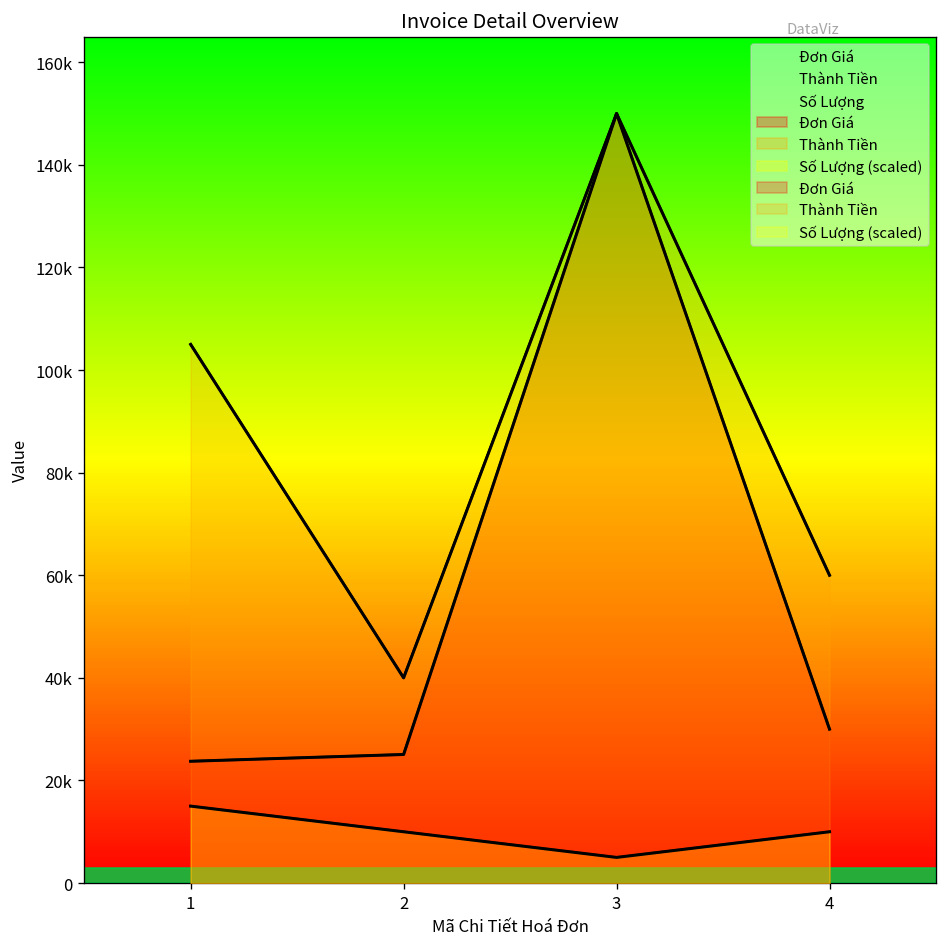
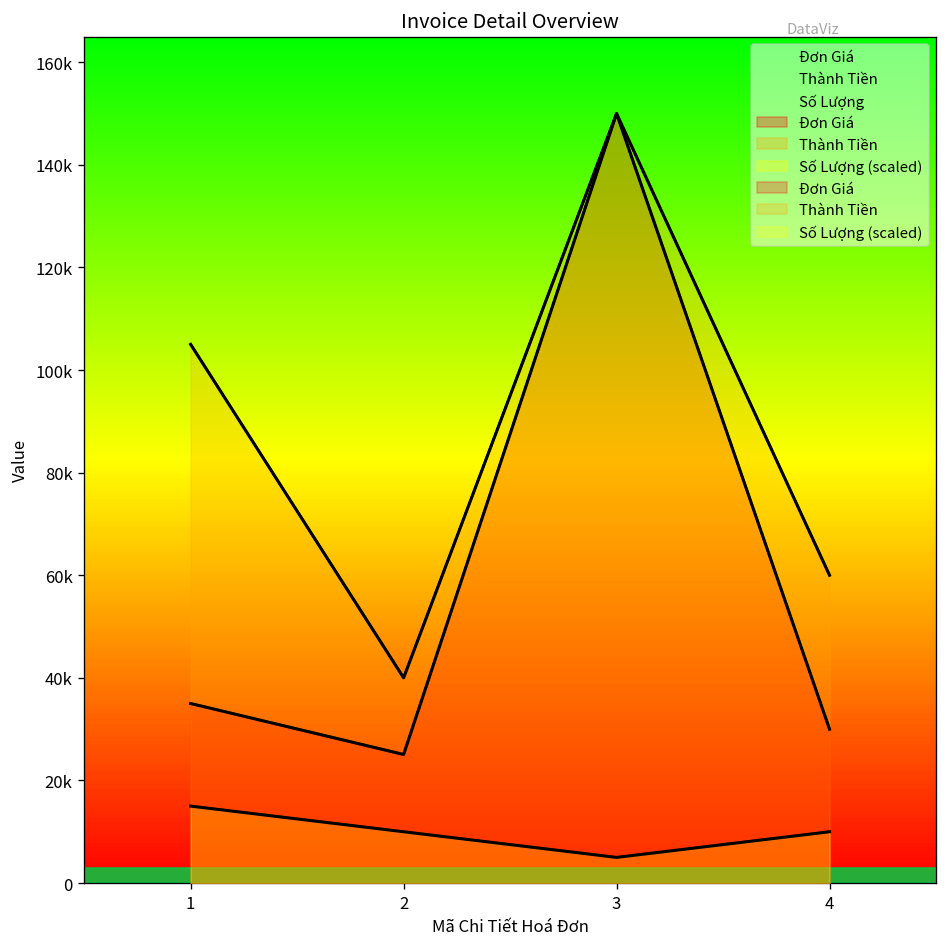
Đơn Giá, 1: 24000 -> 35000
